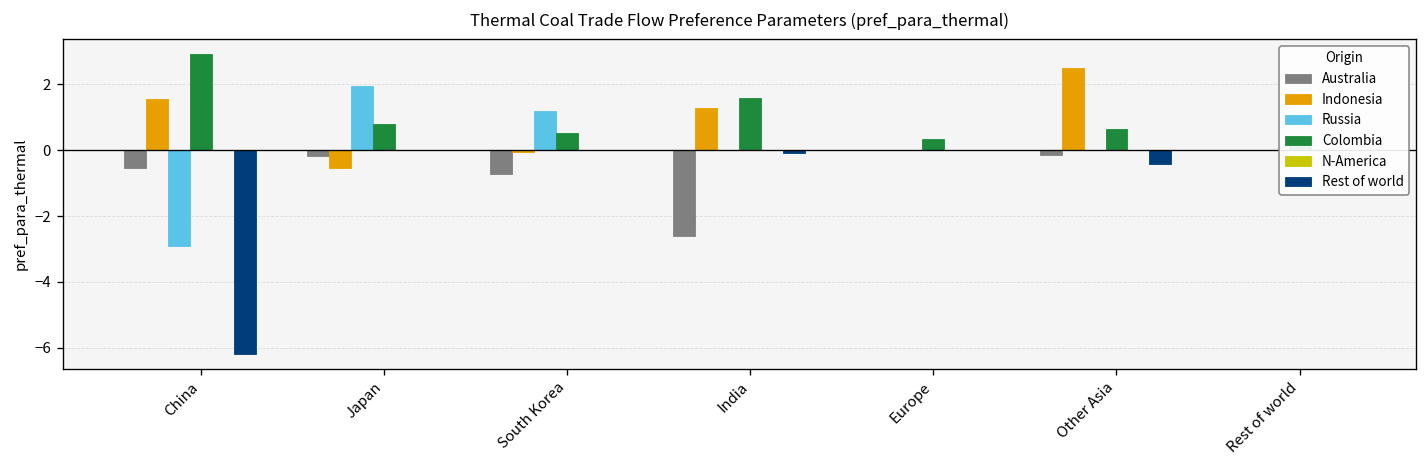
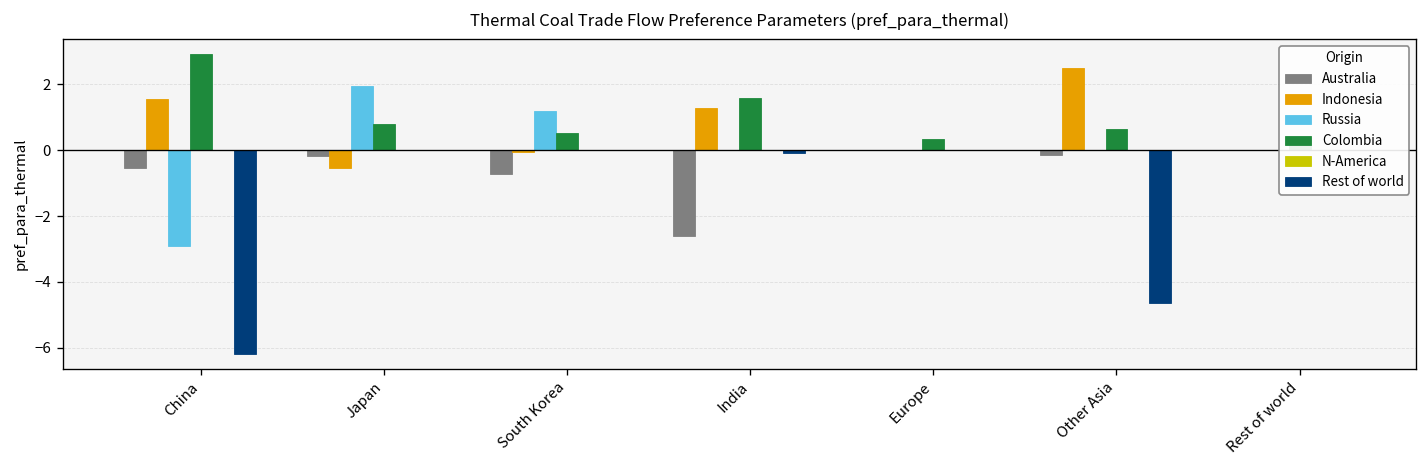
Rest of world, Other Asia: -0.4 -> -4.6
